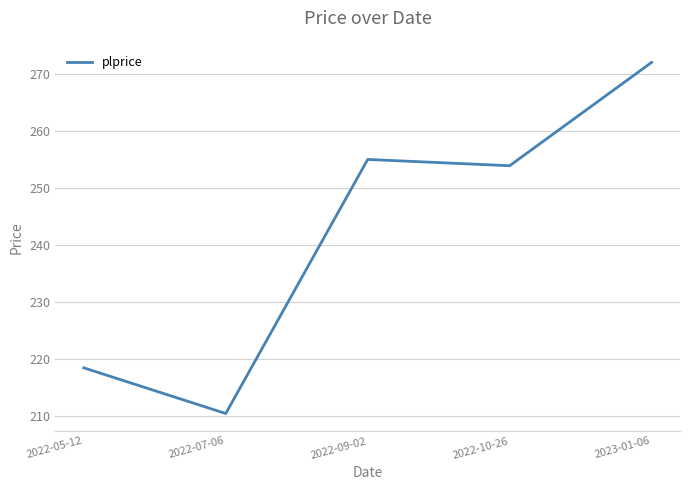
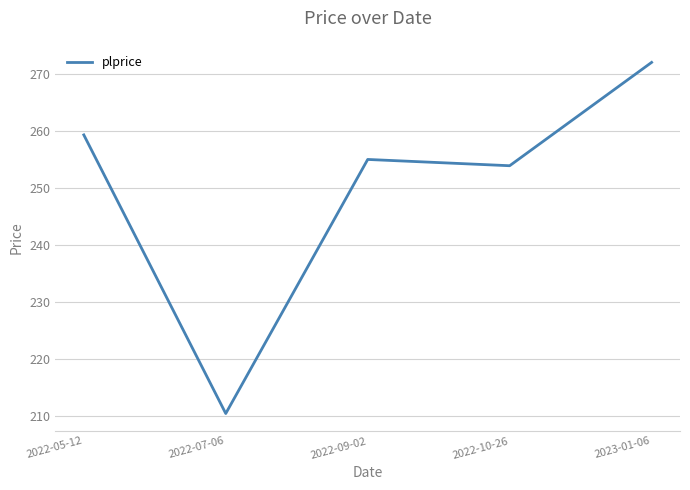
2022-05-12: 219 -> 259
